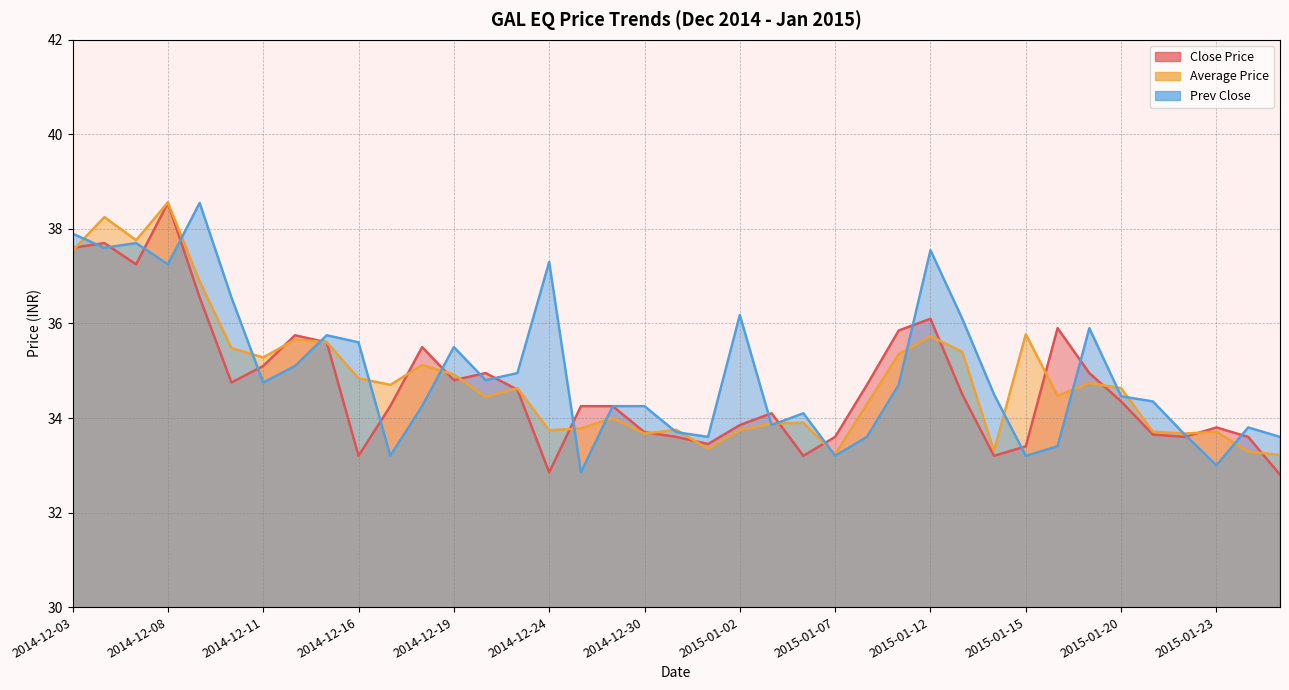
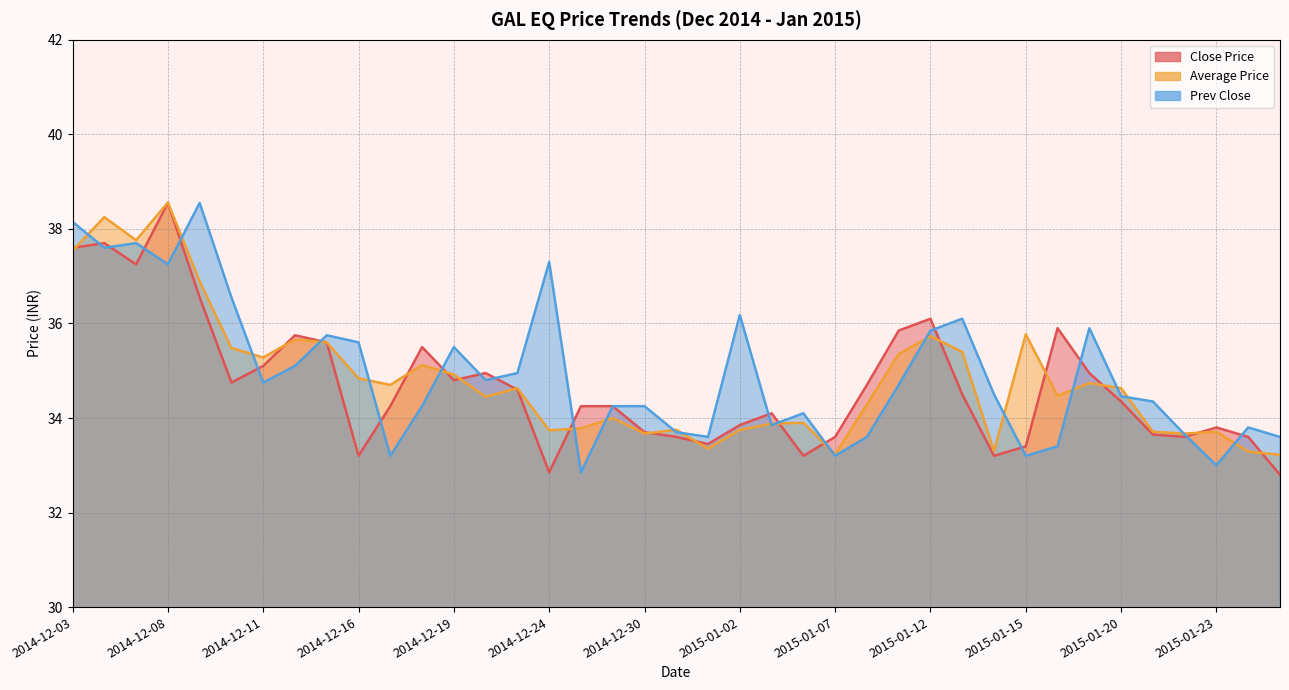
Prev Close, 2014-12-03: 37.9 -> 38.2
Prev Close, 2015-01-12: 37.6 -> 35.9
